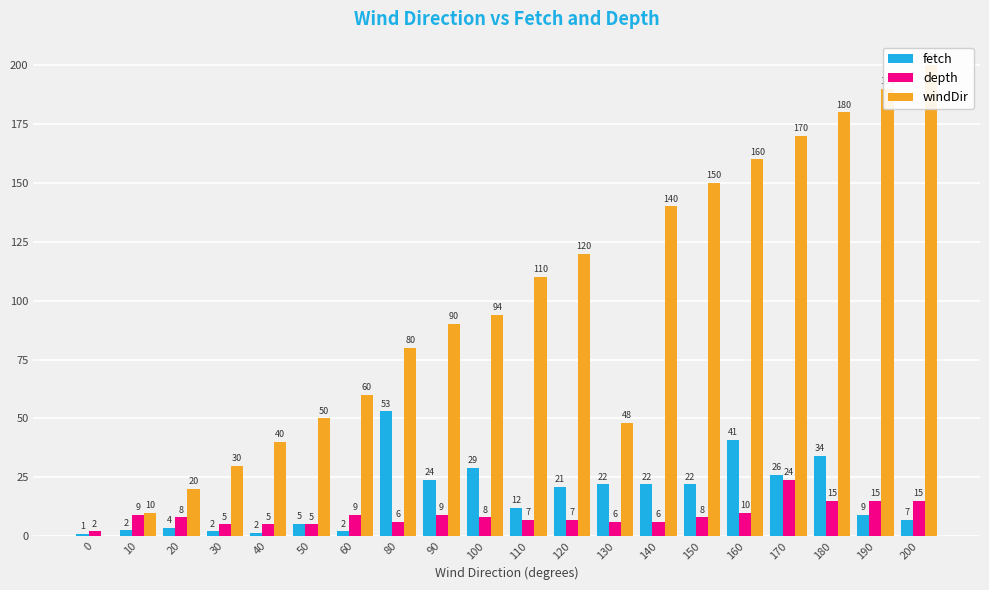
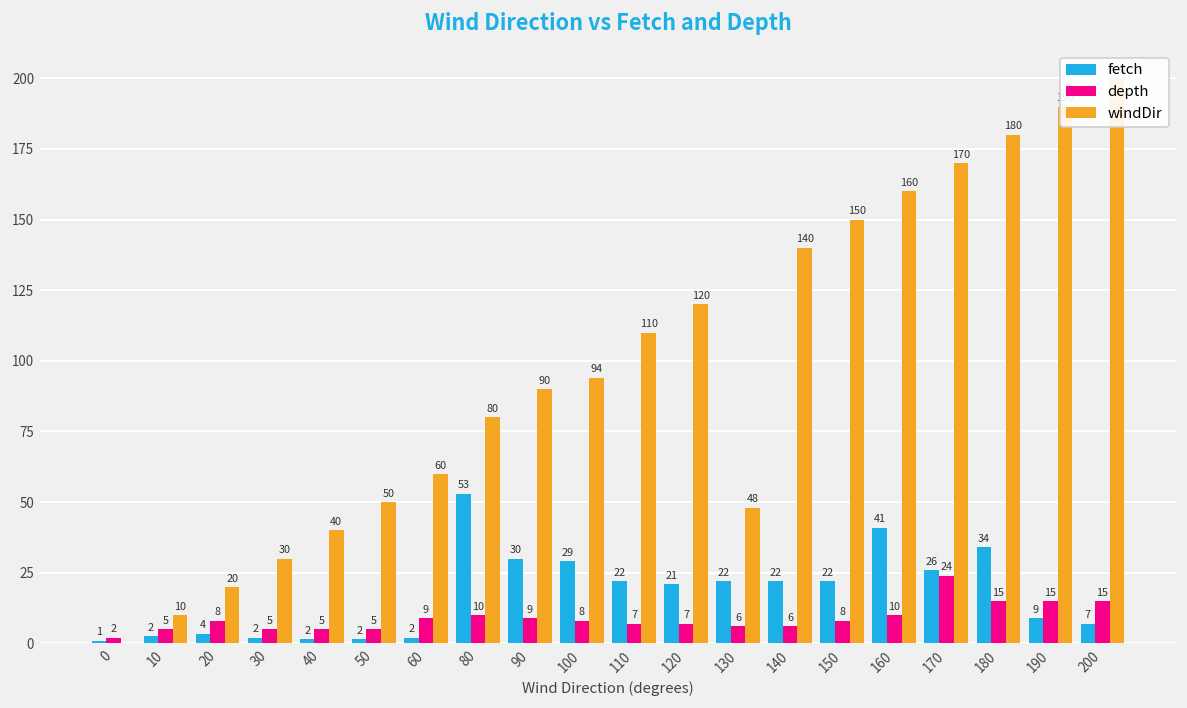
depth, 10: 9 -> 5
fetch, 50: 5 -> 2
depth, 80: 6 -> 10
fetch, 90: 24 -> 30
fetch, 110: 12 -> 22
